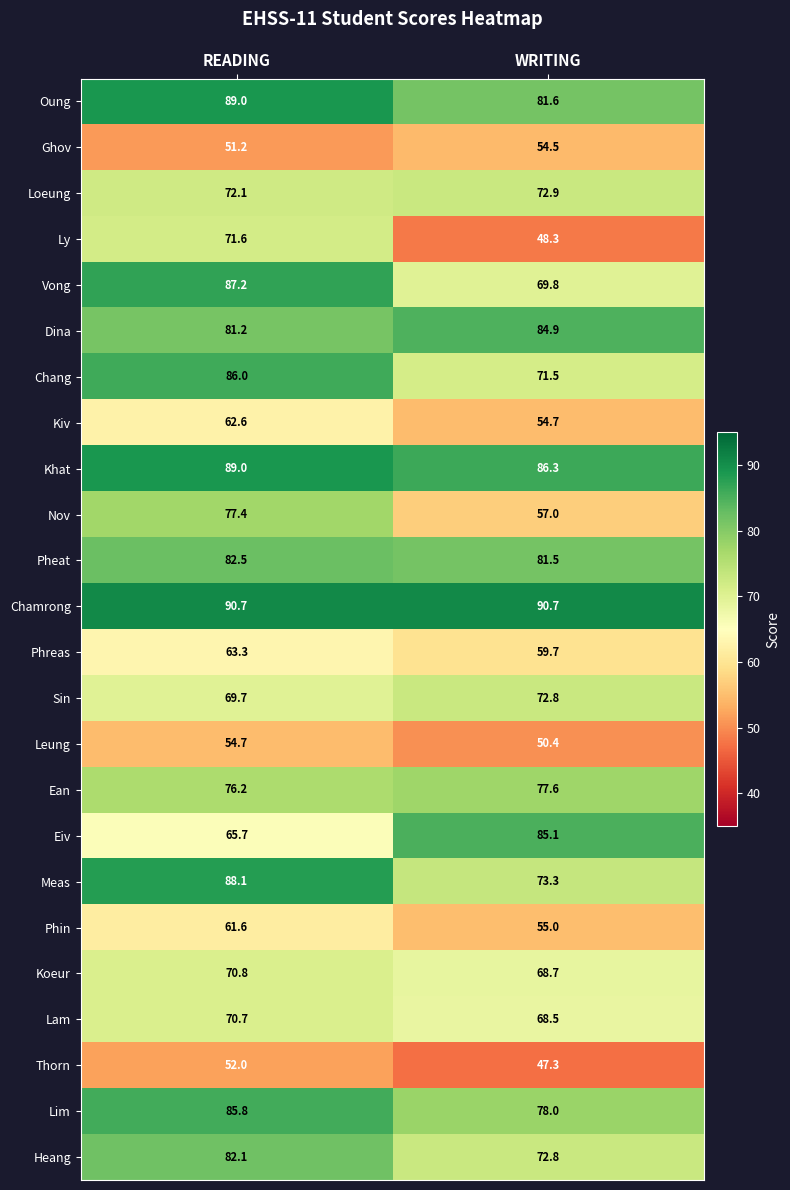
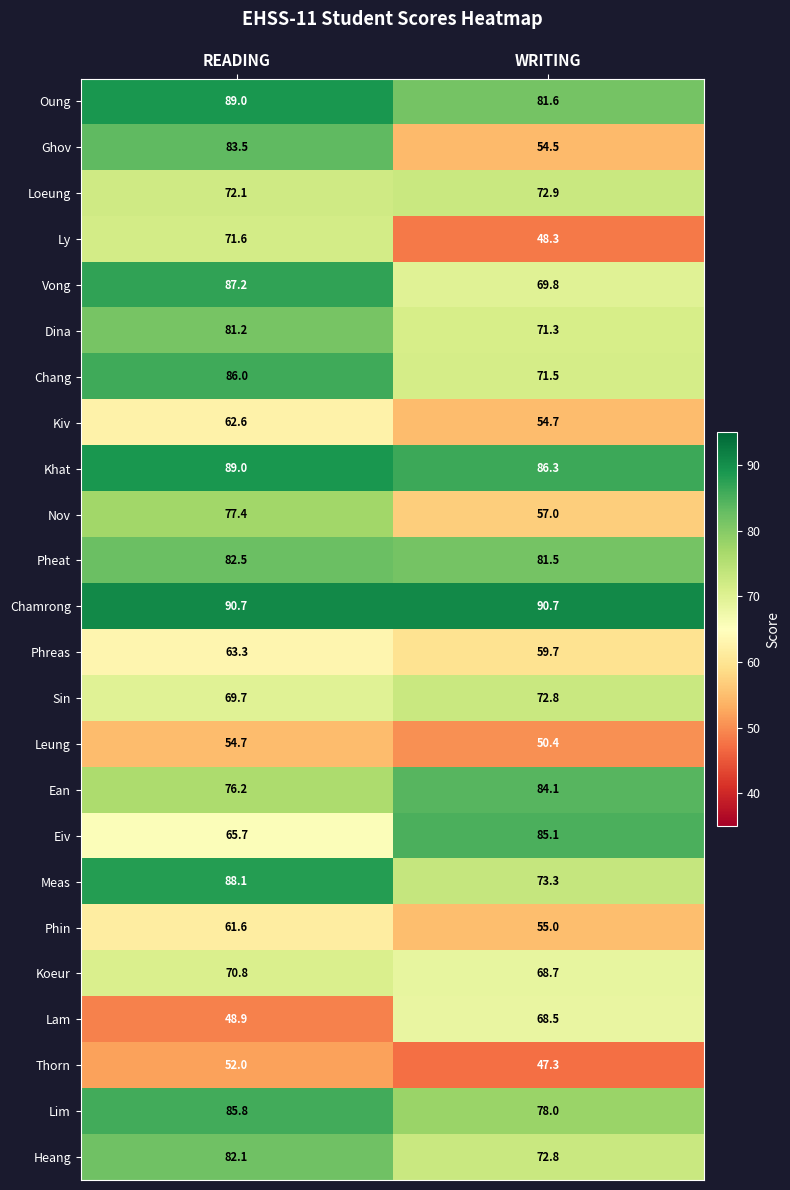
Ghov, READING: 51.2 -> 83.5
Dina, WRITING: 84.9 -> 71.3
Ean, WRITING: 77.6 -> 84.1
Lam, READING: 70.7 -> 48.9
